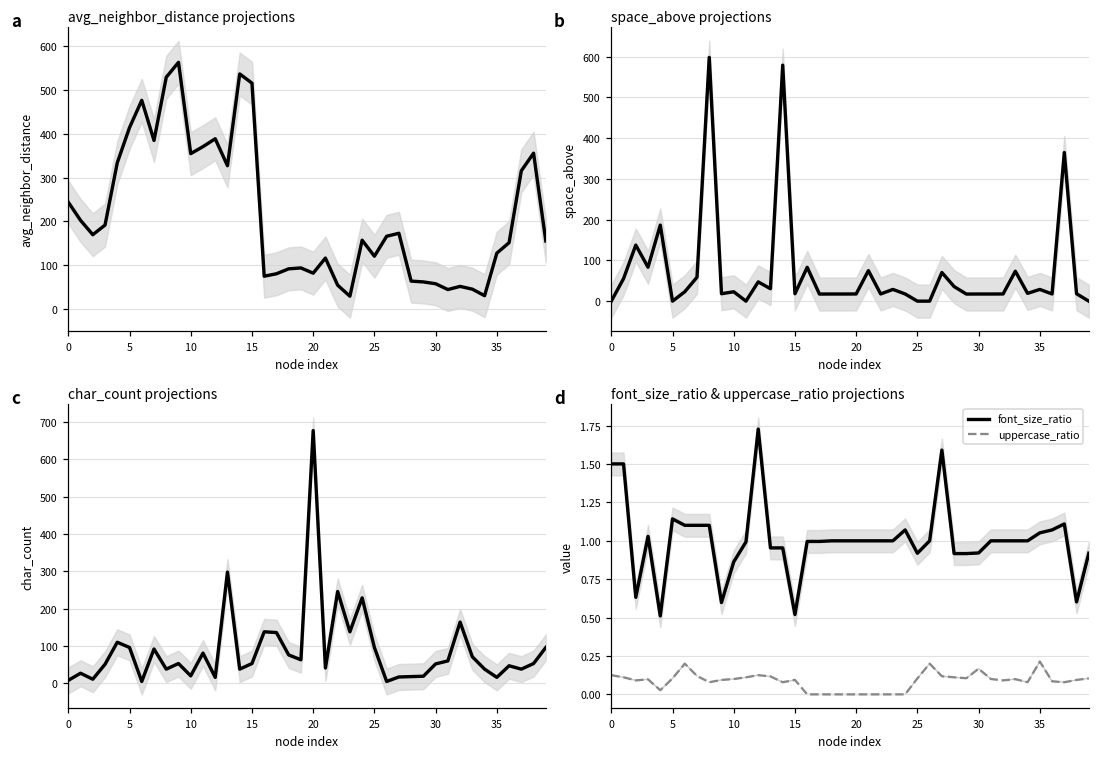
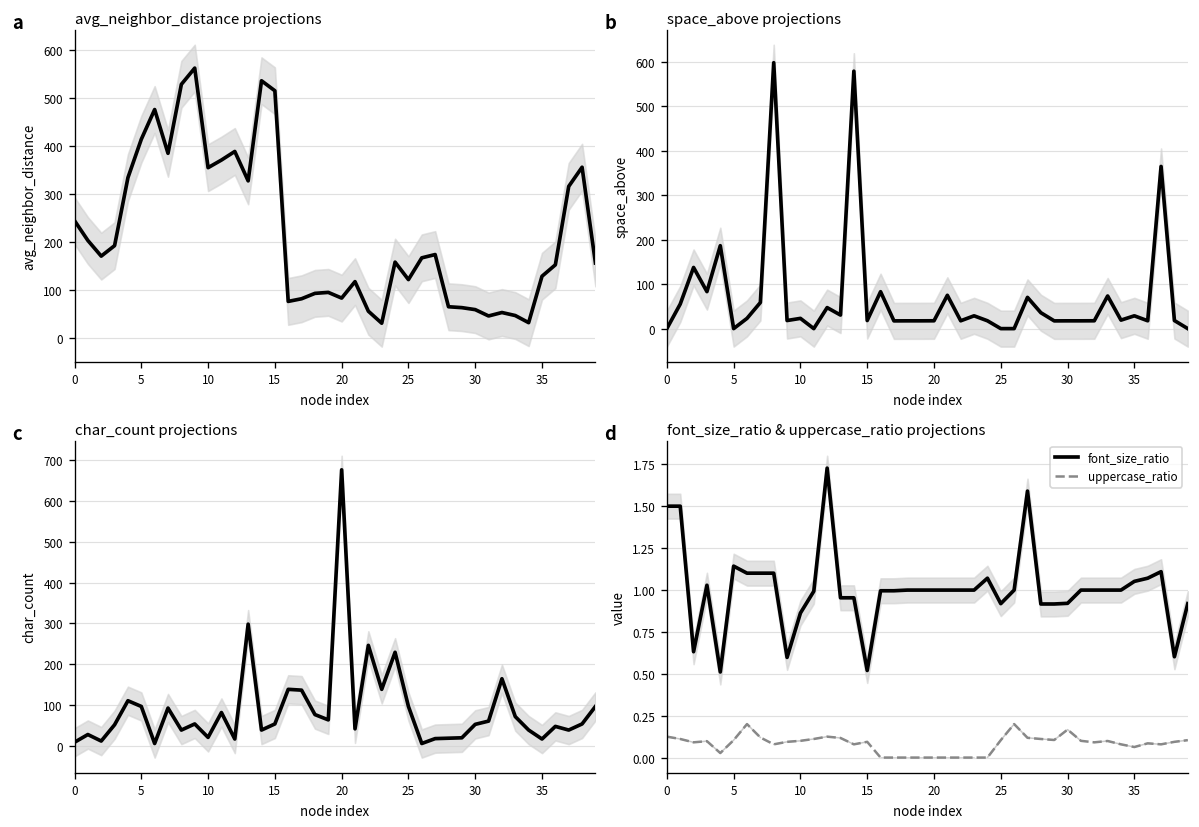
font_size_ratio & uppercase_ratio projections, uppercase_ratio, 35: 0.21 -> 0.06
